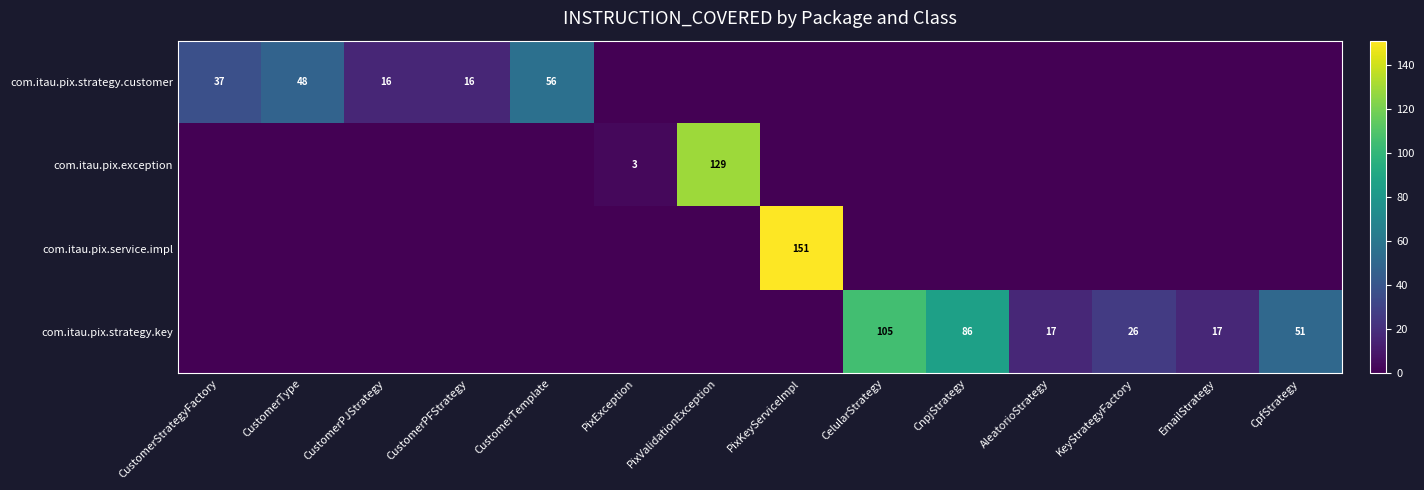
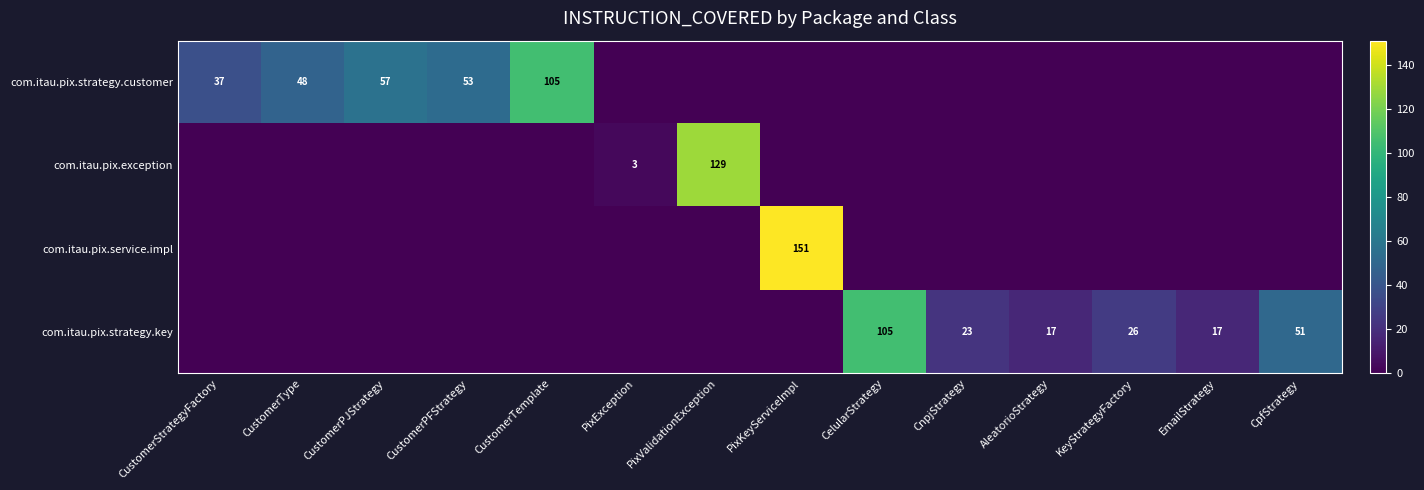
com.itau.pix.strategy.customer, CustomerPJStrategy: 16 -> 57
com.itau.pix.strategy.customer, CustomerPFStrategy: 16 -> 53
com.itau.pix.strategy.customer, CustomerTemplate: 56 -> 105
com.itau.pix.strategy.key, CnpjStrategy: 86 -> 23
